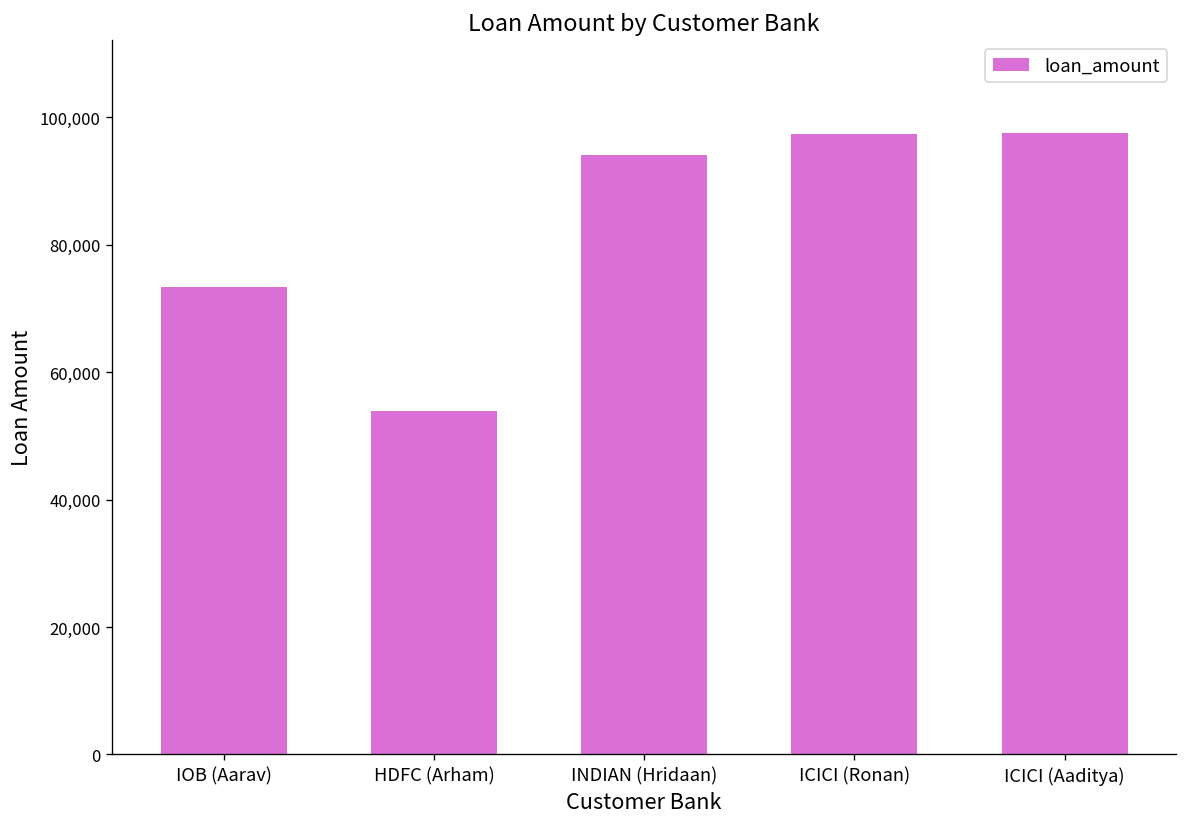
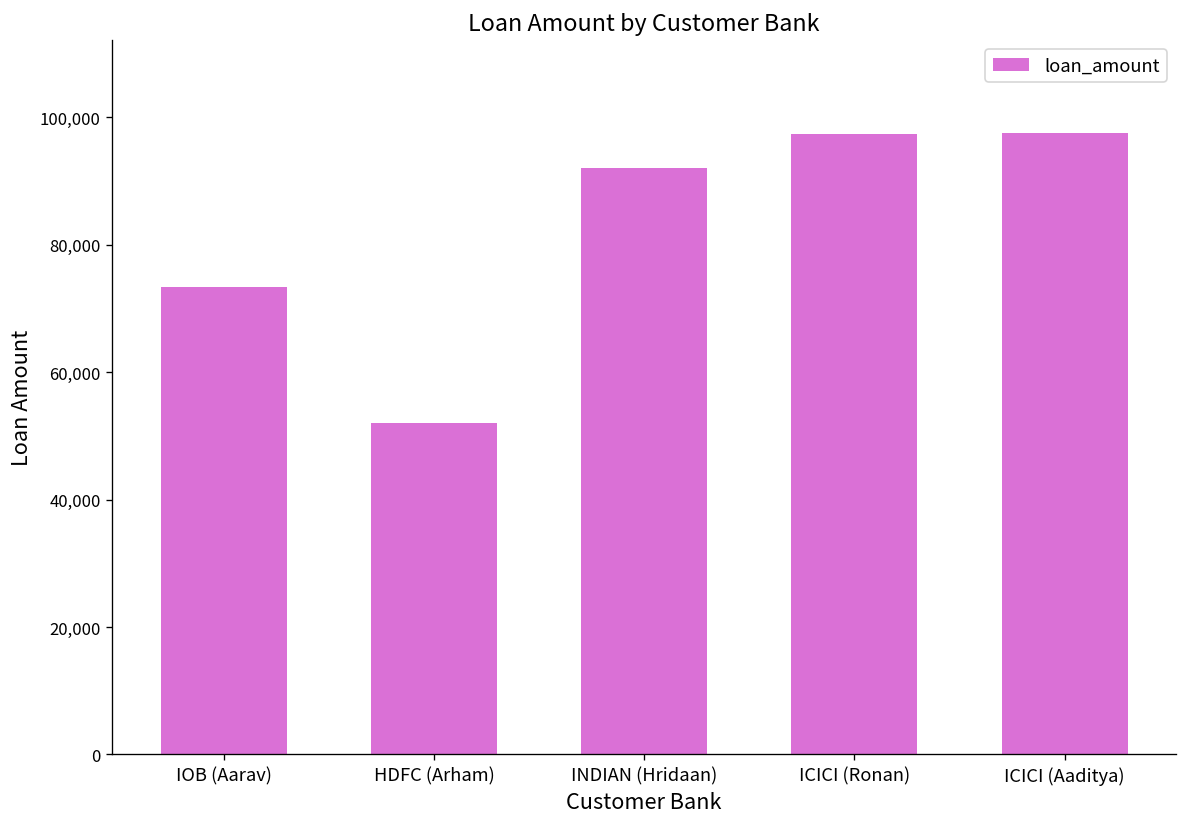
HDFC (Arham): 54,000 -> 52,000
INDIAN (Hridaan): 94,000 -> 92,000
